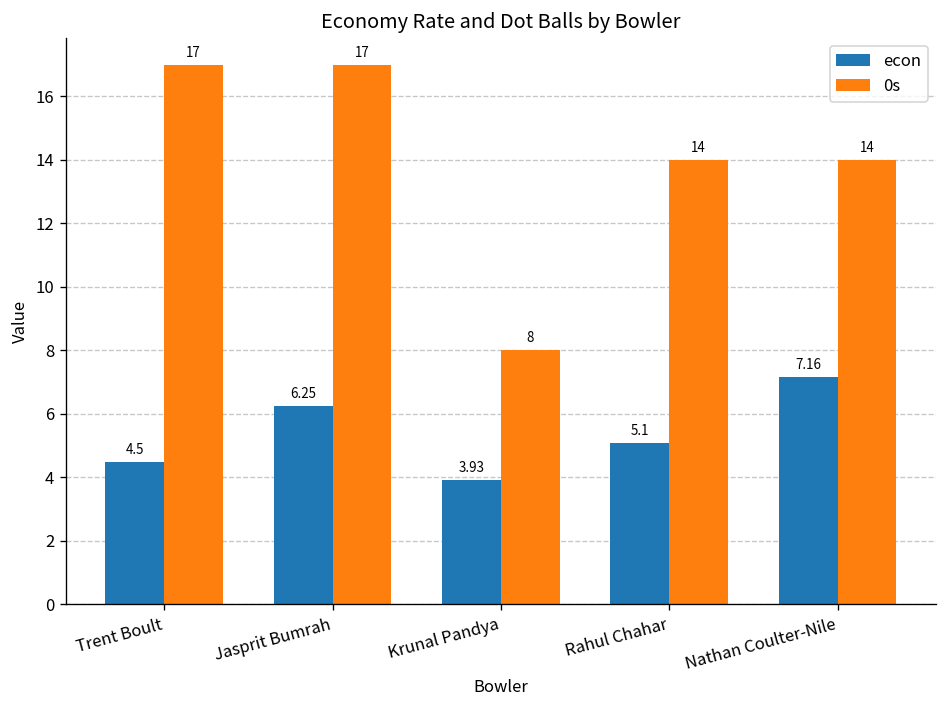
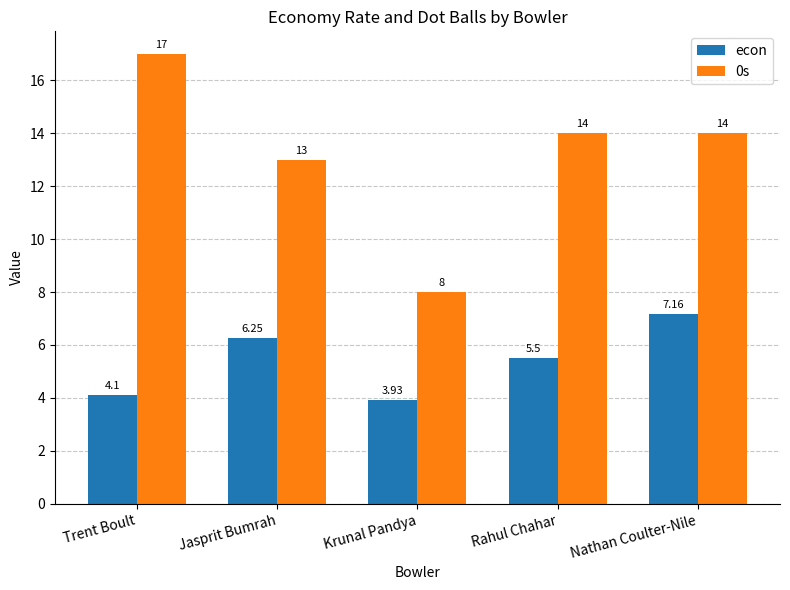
econ, Trent Boult: 4.5 -> 4.1
0s, Jasprit Bumrah: 17 -> 13
econ, Rahul Chahar: 5.1 -> 5.5
